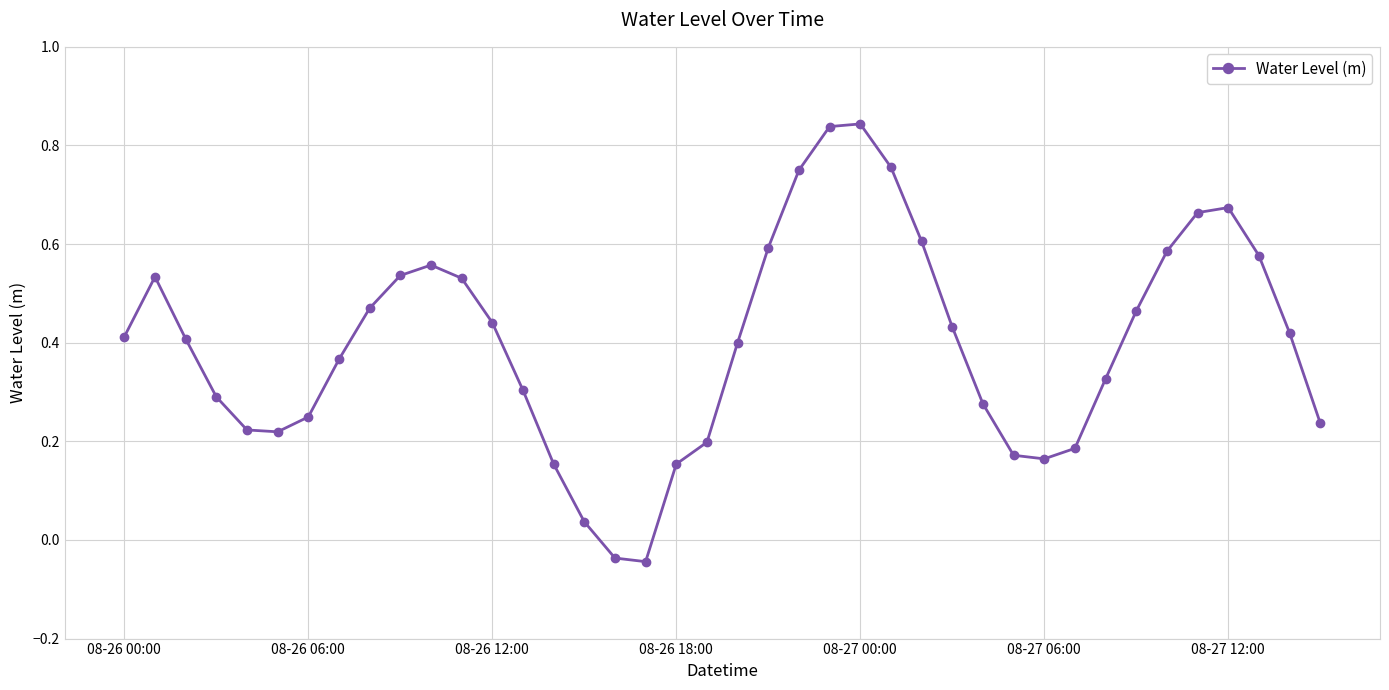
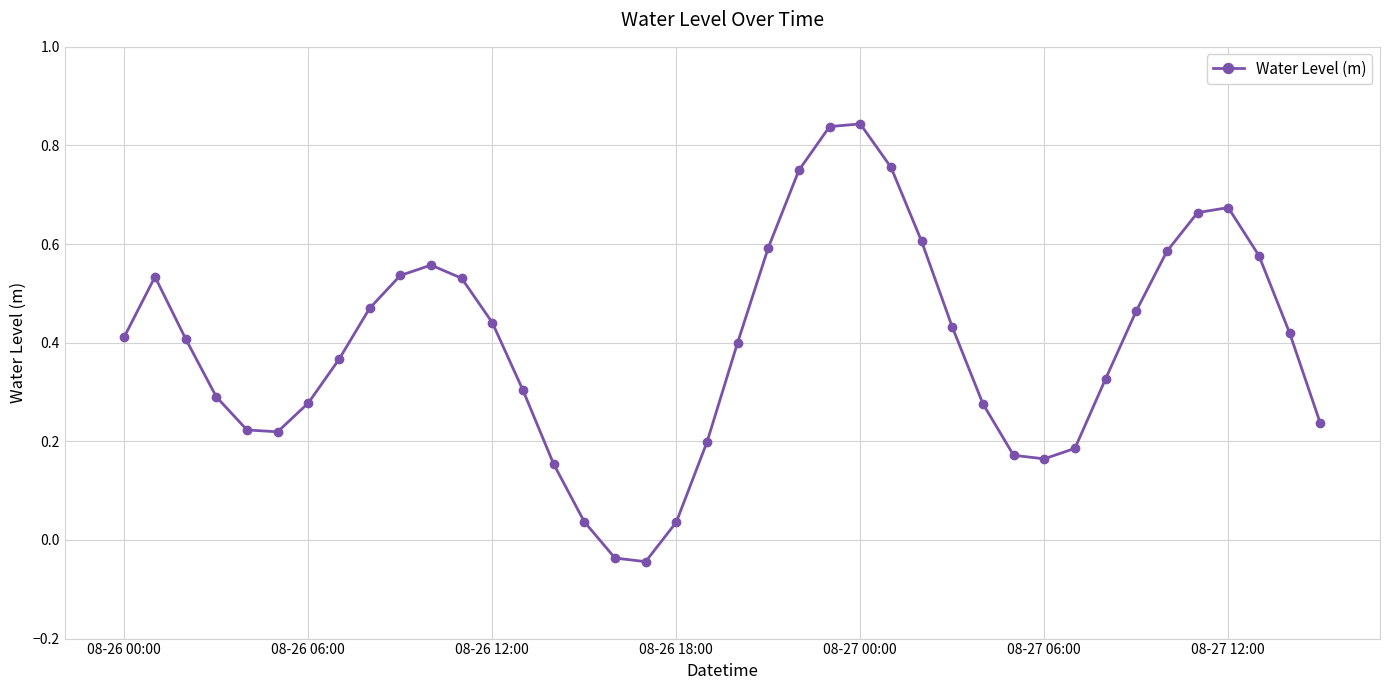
08-26 06:00: 0.25 -> 0.28
08-26 18:00: 0.15 -> 0.04
